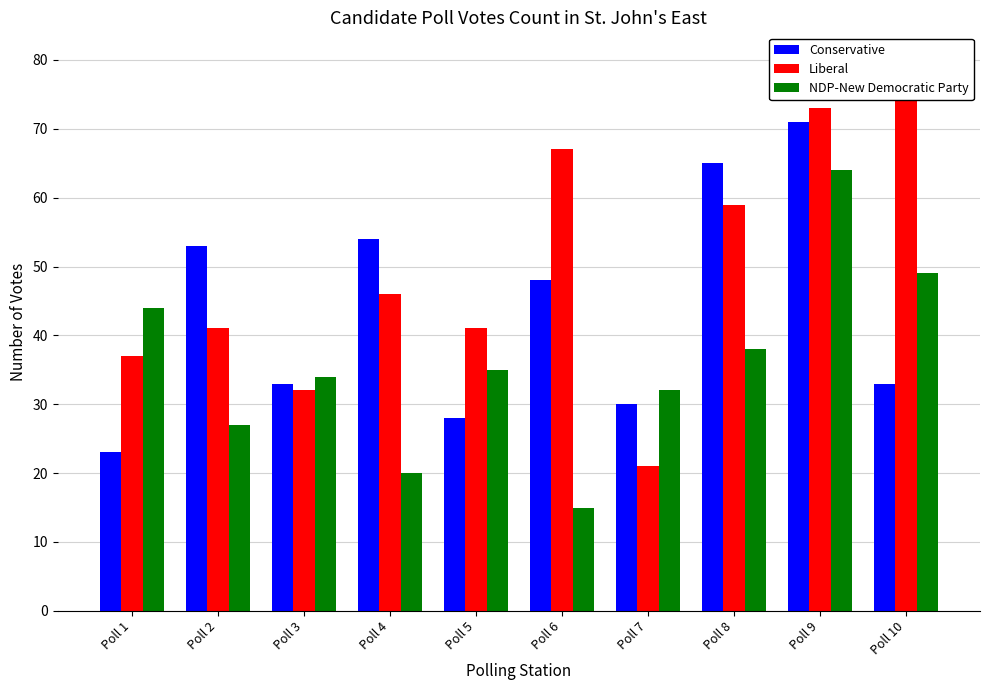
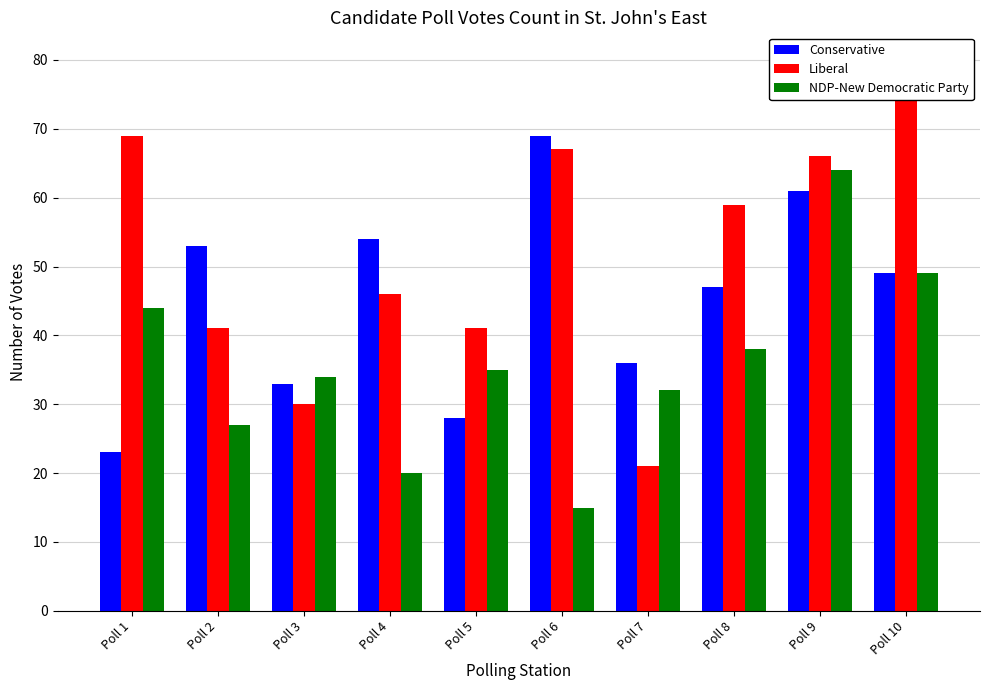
Liberal, Poll 1: 37 -> 69
Liberal, Poll 3: 32 -> 30
Conservative, Poll 6: 48 -> 69
Conservative, Poll 7: 30 -> 36
Conservative, Poll 8: 65 -> 47
Conservative, Poll 9: 71 -> 61
Liberal, Poll 9: 73 -> 66
Conservative, Poll 10: 33 -> 49
